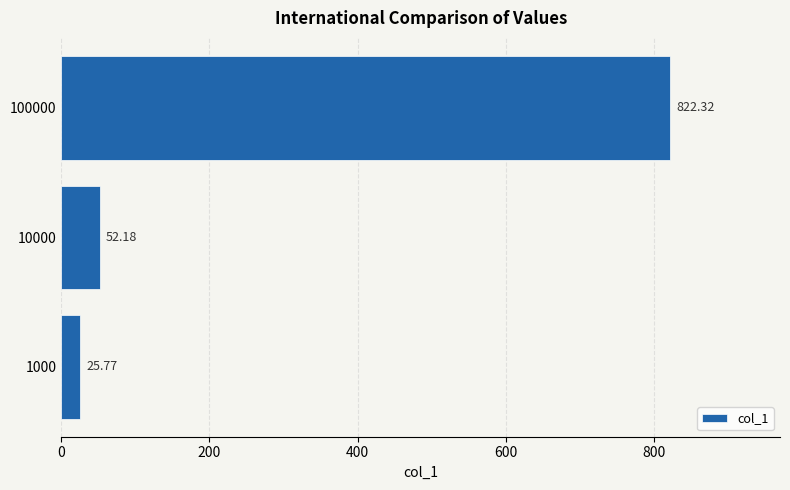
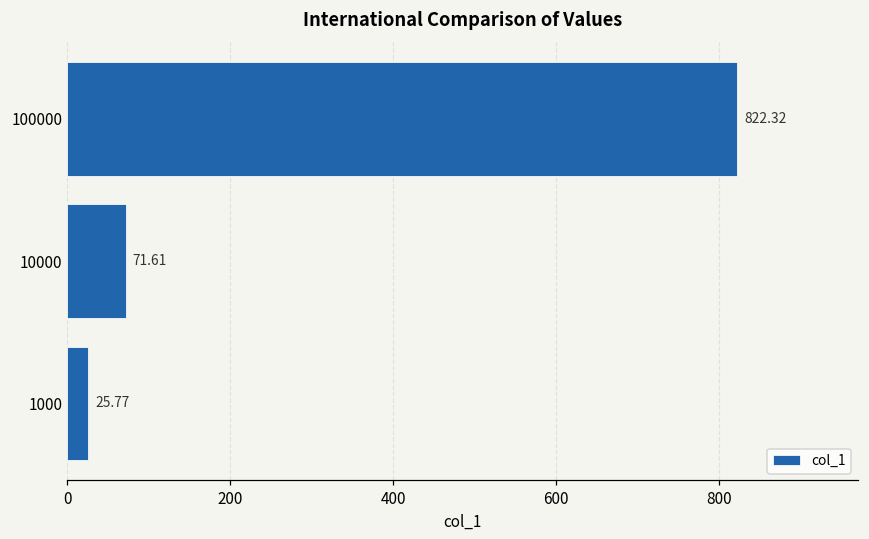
10000: 52.18 -> 71.61
